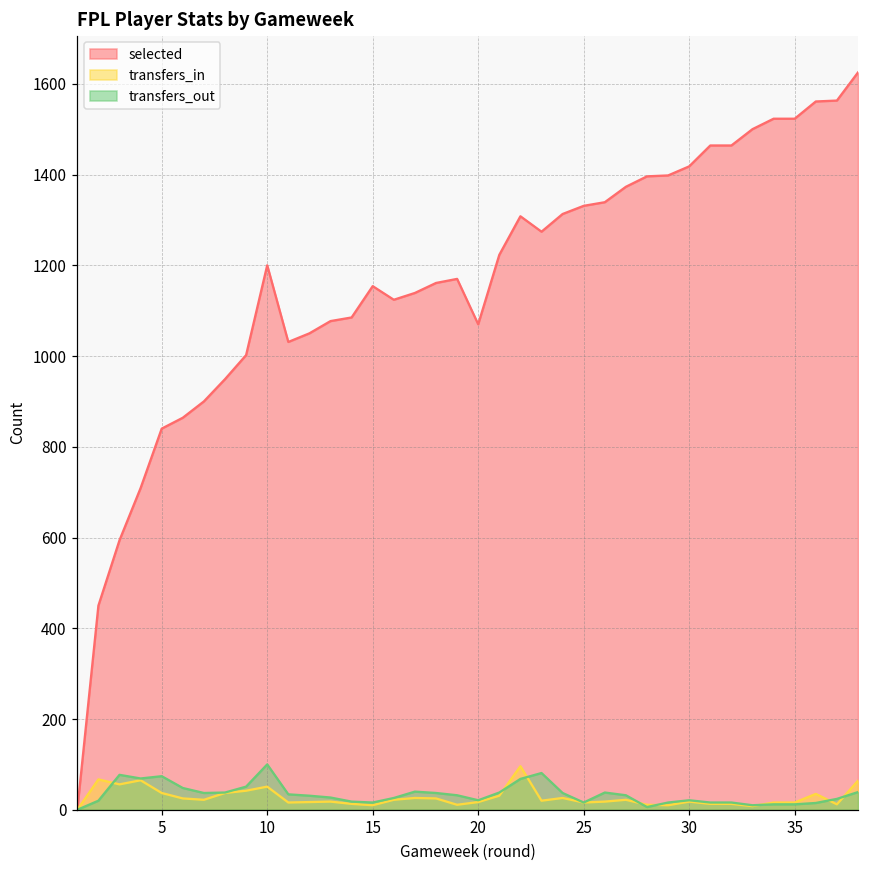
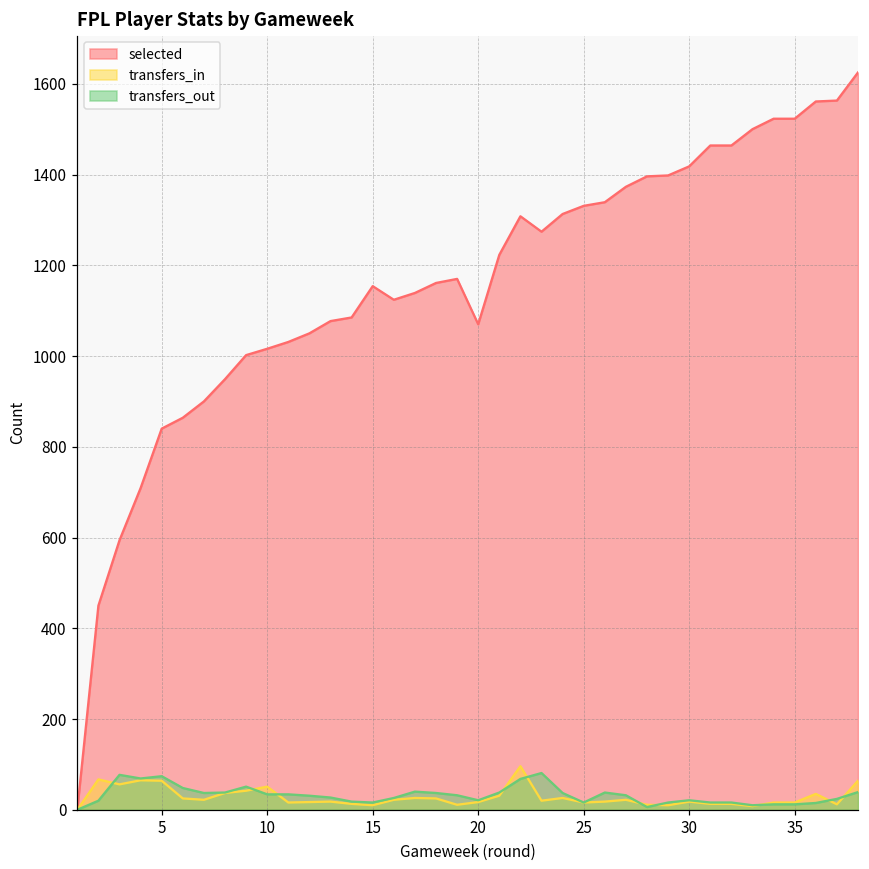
transfers_in, 5: 40 -> 60
selected, 10: 1200 -> 1020
transfers_out, 10: 100 -> 30
